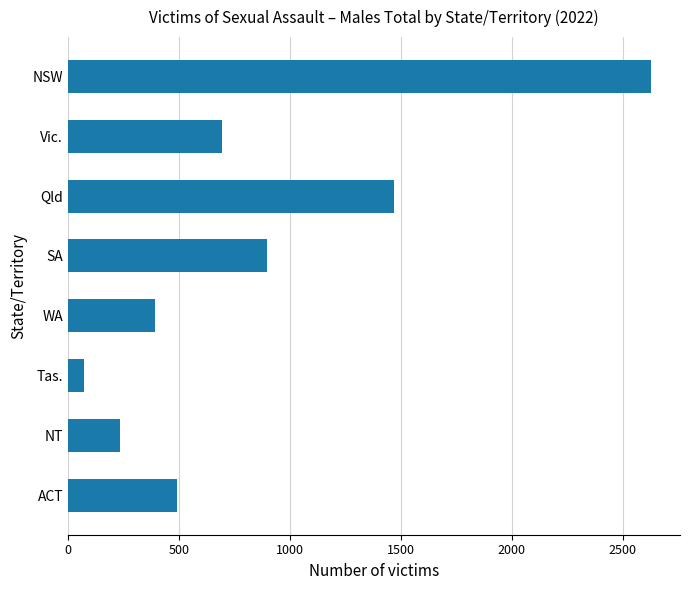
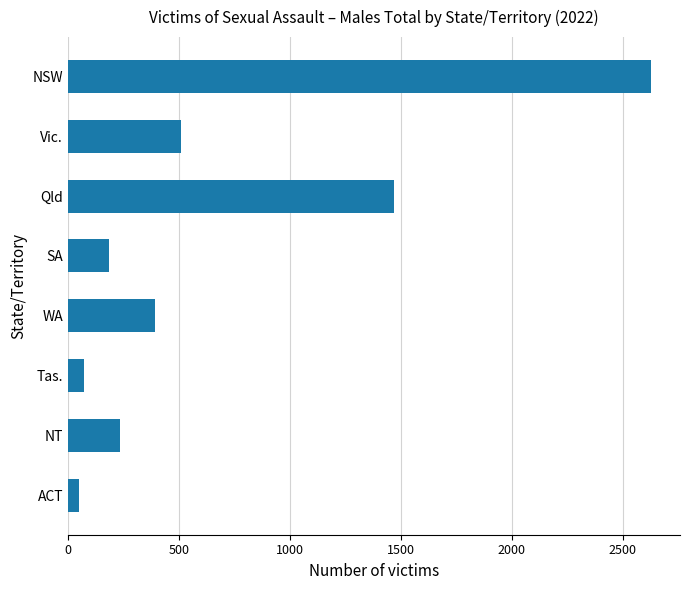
Vic.: 700 -> 510
SA: 900 -> 190
ACT: 490 -> 50
